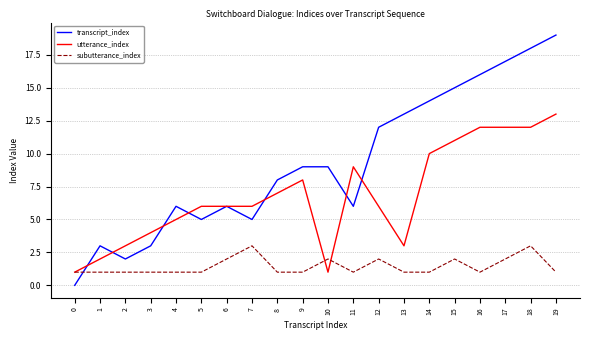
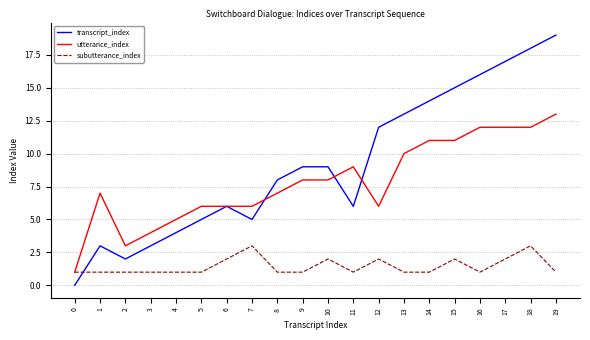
utterance_index, 1: 2 -> 7
transcript_index, 4: 6 -> 4
utterance_index, 10: 1 -> 8
utterance_index, 13: 3 -> 10
utterance_index, 14: 10 -> 11
